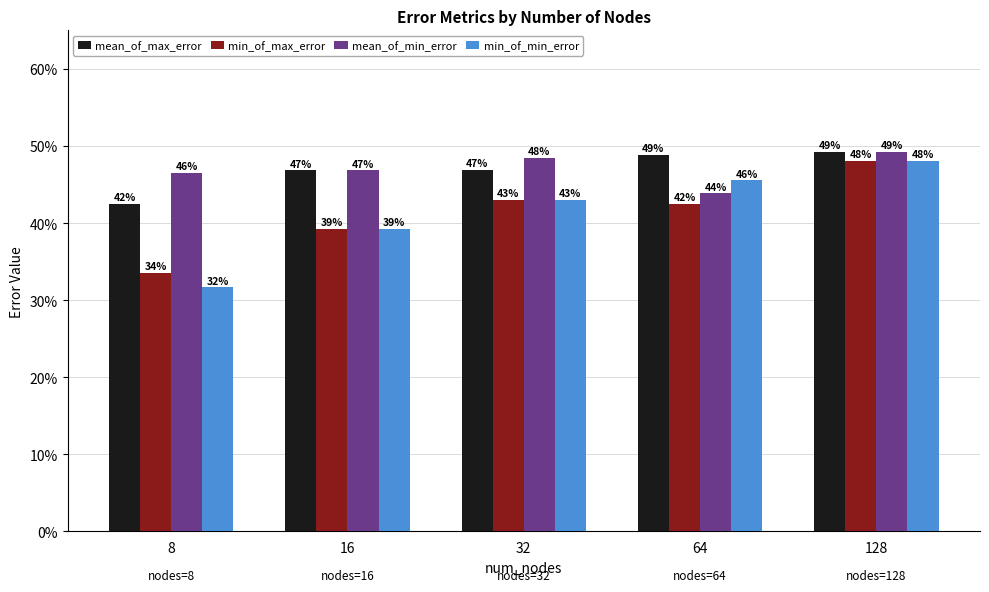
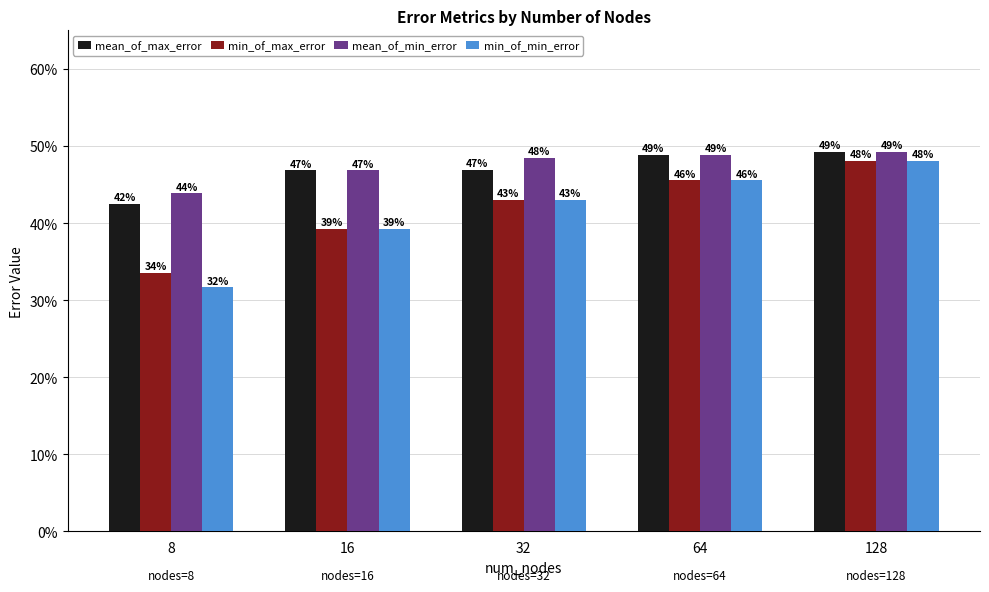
mean_of_min_error, 8: 46% -> 44%
min_of_max_error, 64: 42% -> 46%
mean_of_min_error, 64: 44% -> 49%
